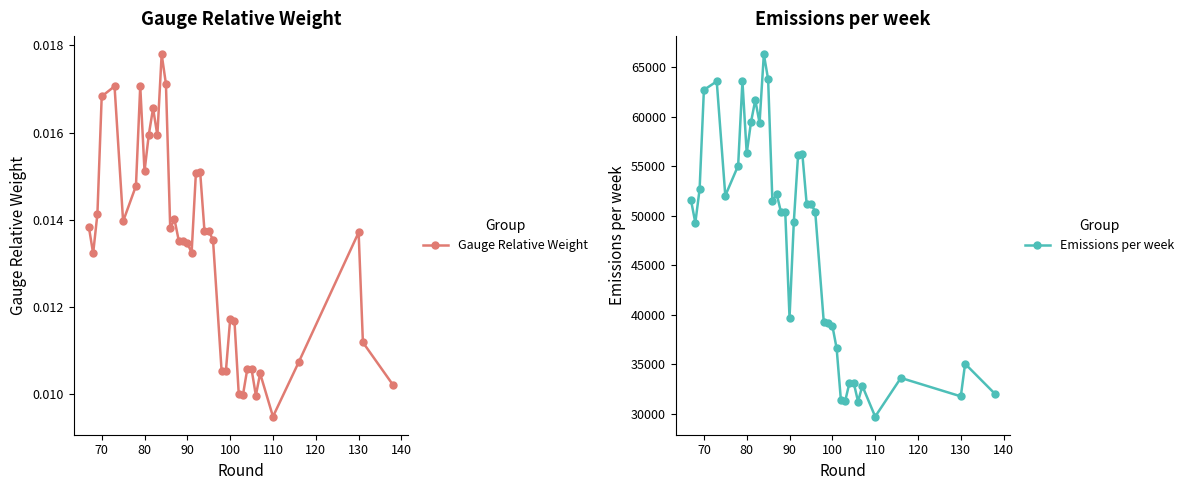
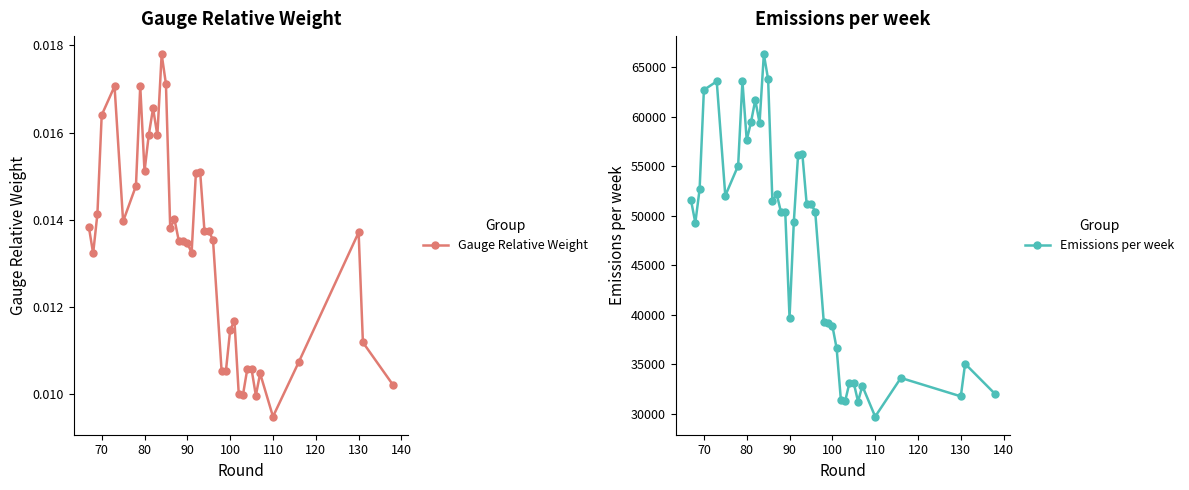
Gauge Relative Weight, 70: 0.0168 -> 0.0164
Gauge Relative Weight, 100: 0.0117 -> 0.0115
Emissions per week, 80: 56000 -> 58000
